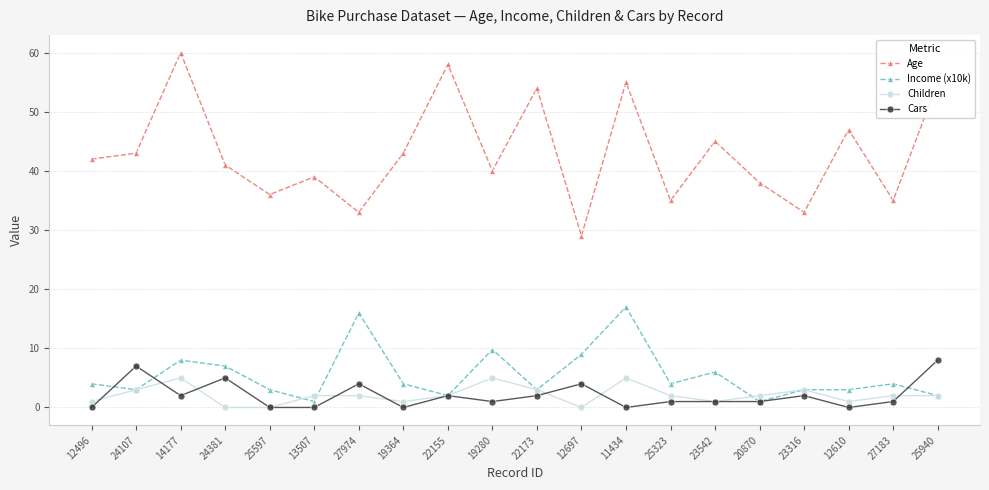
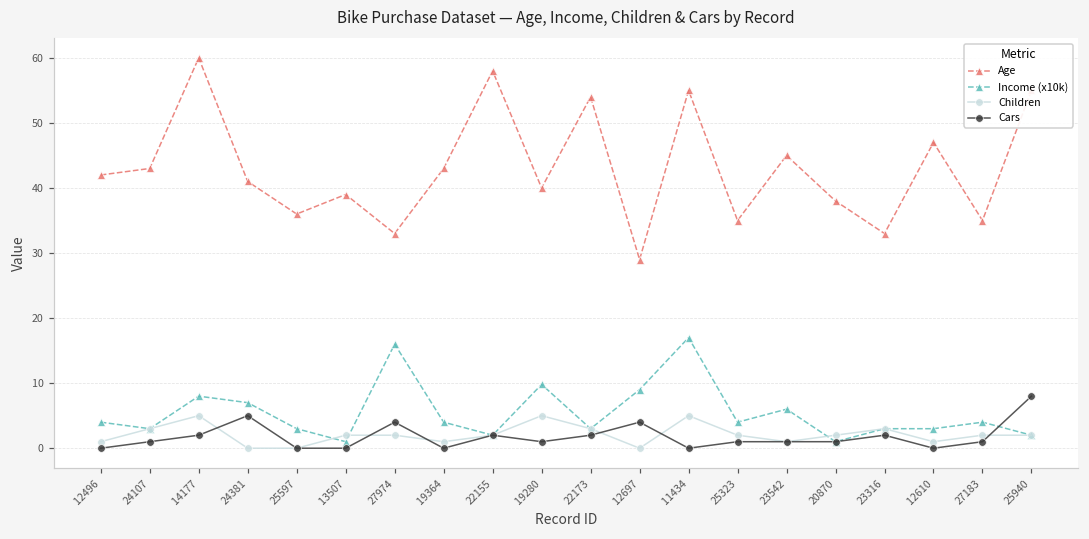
Cars, 24107: 7 -> 1
